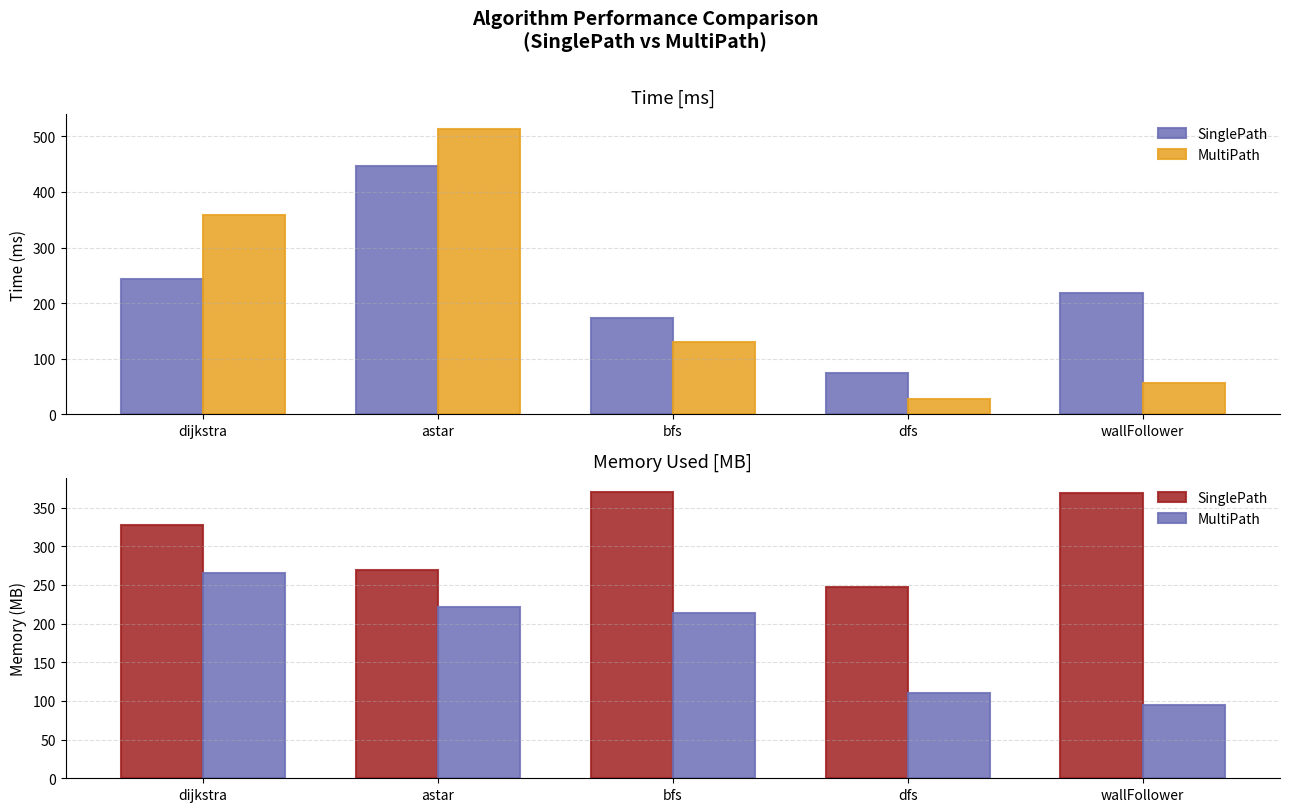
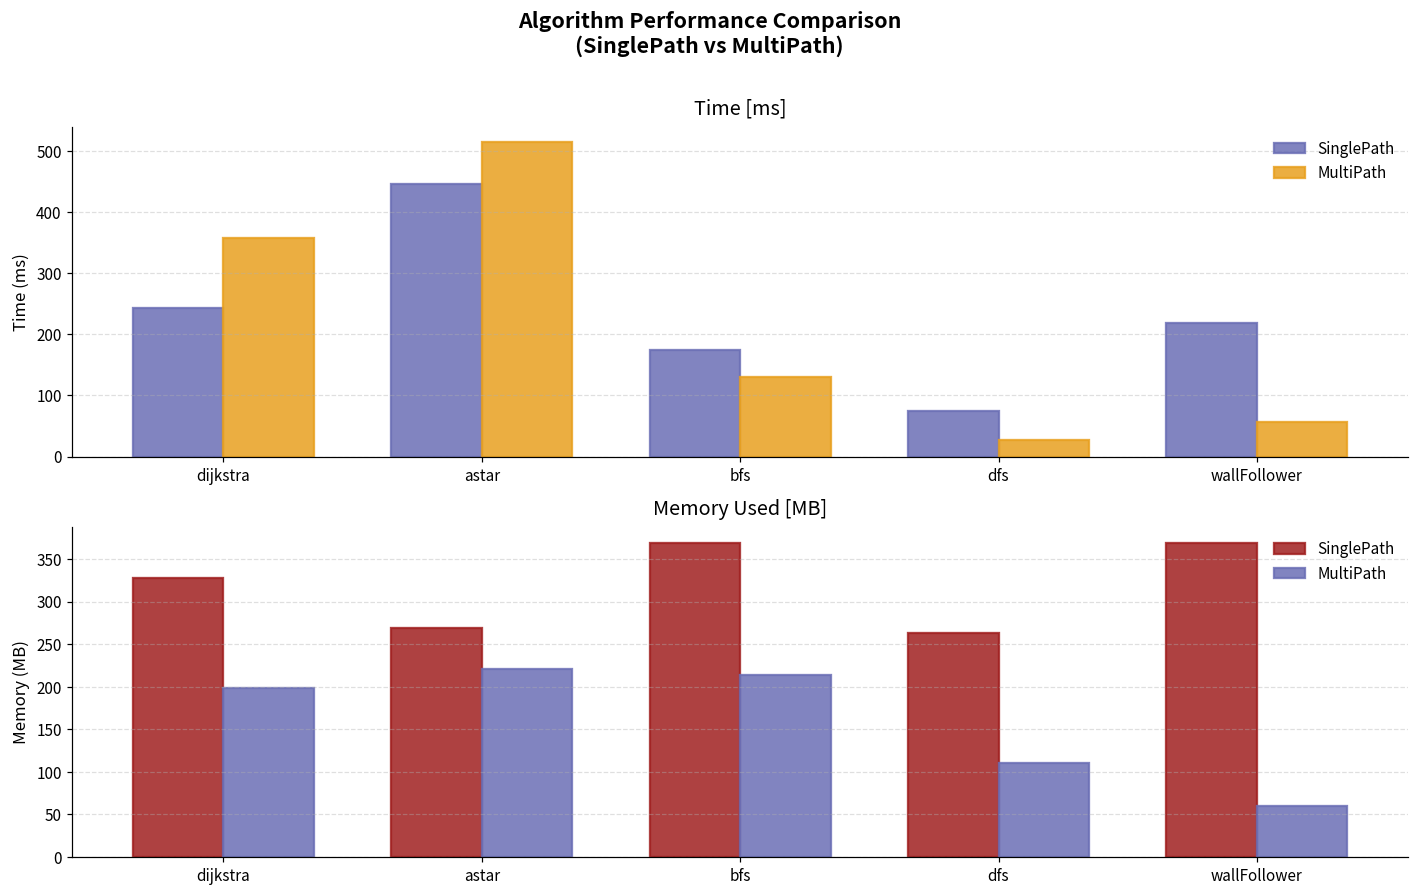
Memory Used [MB], MultiPath, dijkstra: 270 -> 200
Memory Used [MB], SinglePath, dfs: 250 -> 260
Memory Used [MB], MultiPath, wallFollower: 100 -> 60
